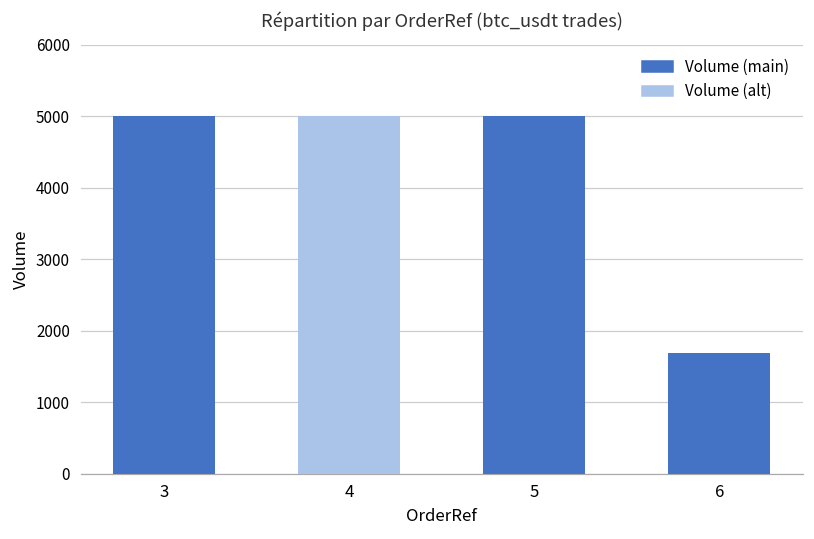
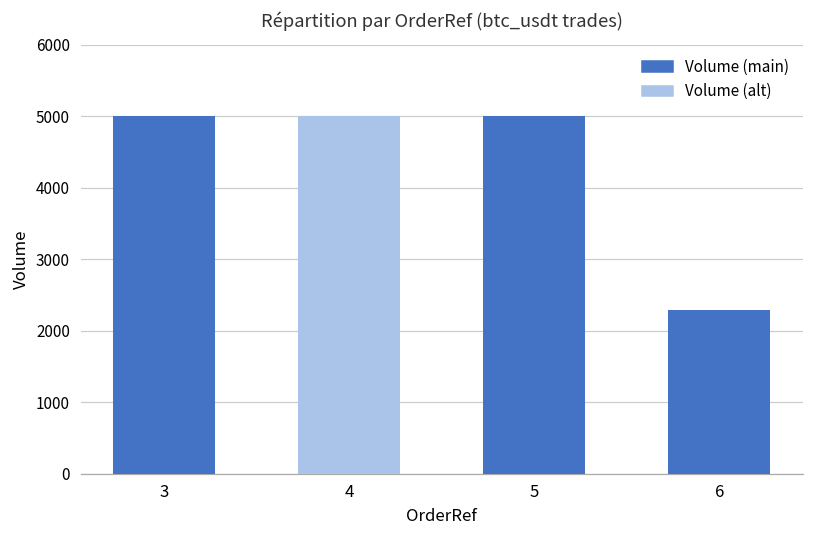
6: 1700 -> 2300
